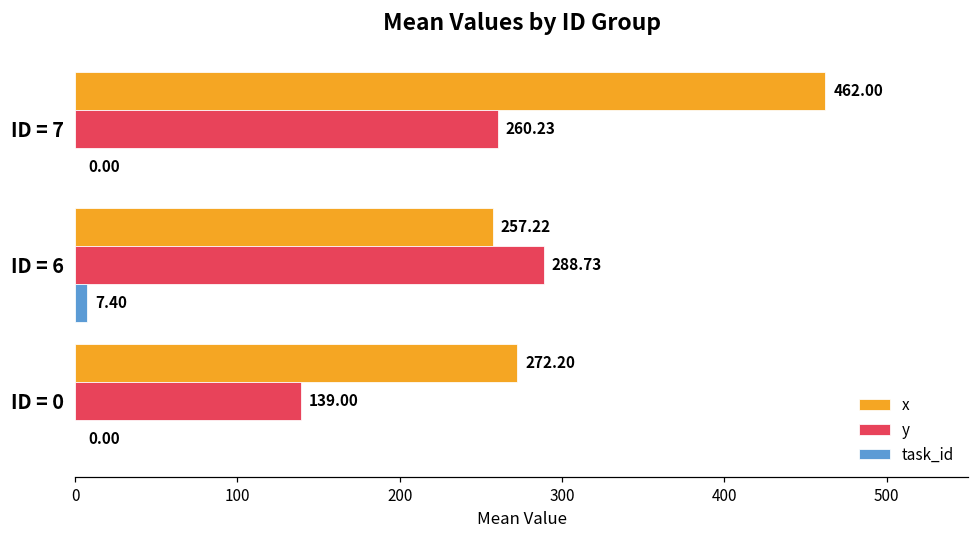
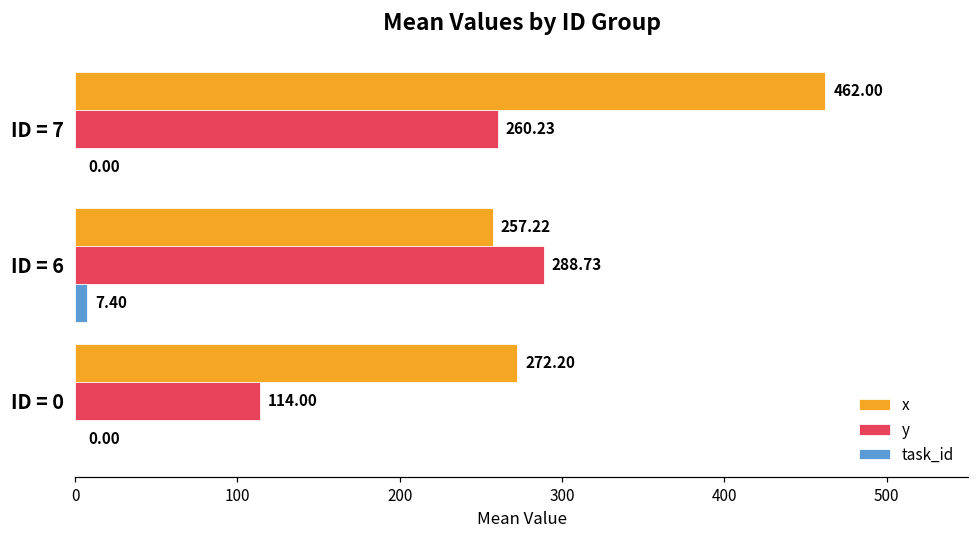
y, ID = 0: 139.00 -> 114.00
